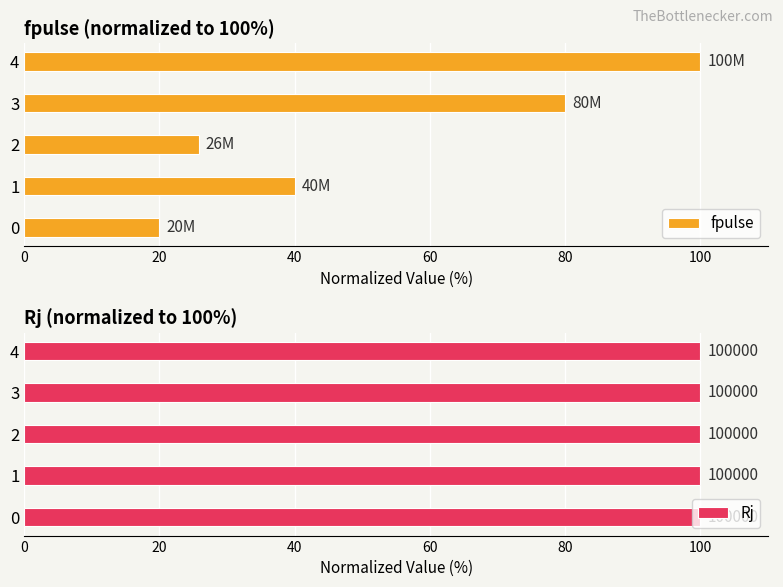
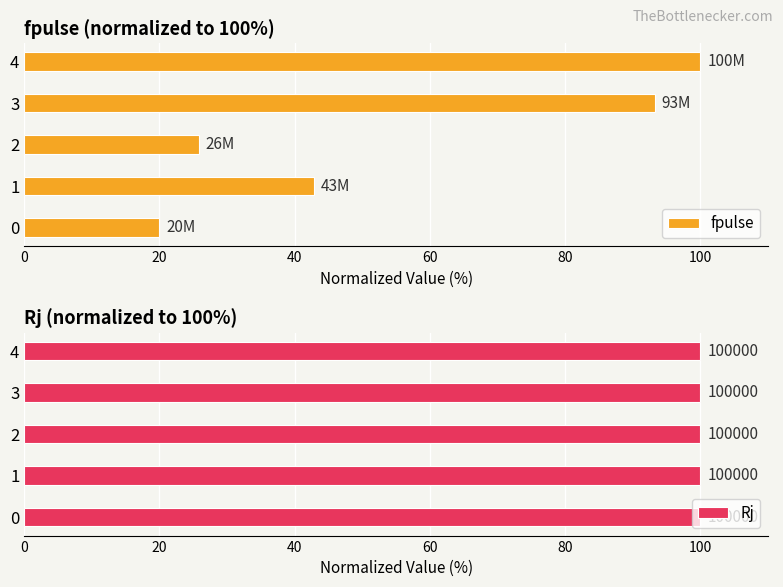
fpulse (normalized to 100%), 3: 80M -> 93M
fpulse (normalized to 100%), 1: 40M -> 43M
